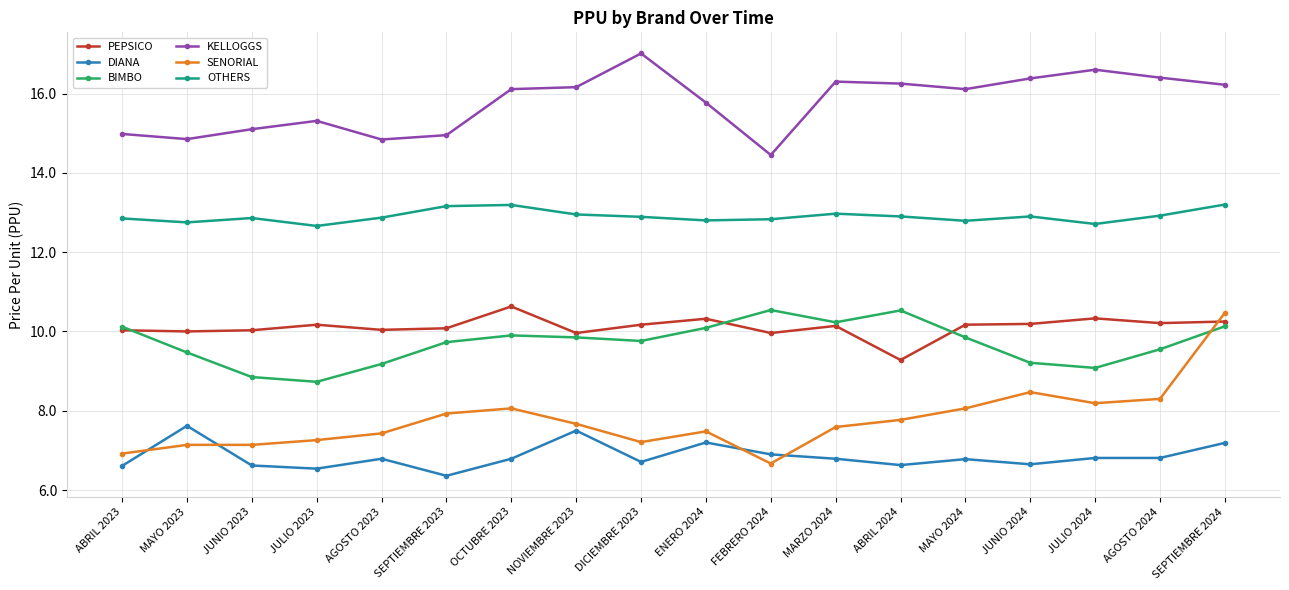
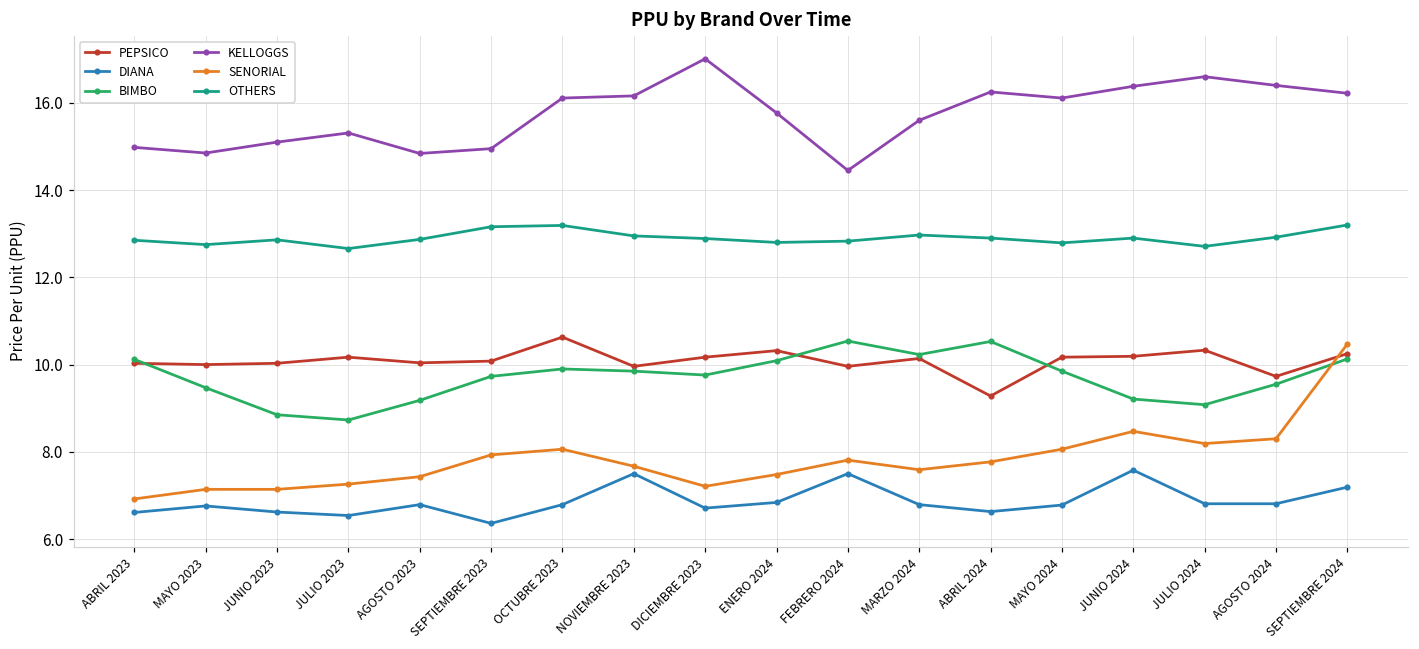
DIANA, MAYO 2023: 7.6 -> 6.8
DIANA, ENERO 2024: 7.2 -> 6.8
DIANA, FEBRERO 2024: 6.9 -> 7.5
SENORIAL, FEBRERO 2024: 6.7 -> 7.8
KELLOGGS, MARZO 2024: 16.3 -> 15.6
DIANA, JUNIO 2024: 6.7 -> 7.6
PEPSICO, AGOSTO 2024: 10.2 -> 9.7
